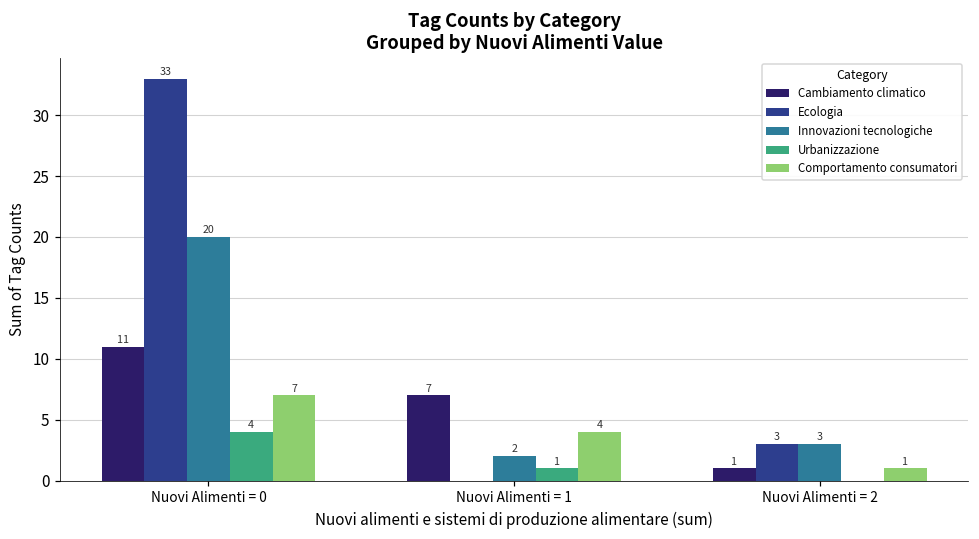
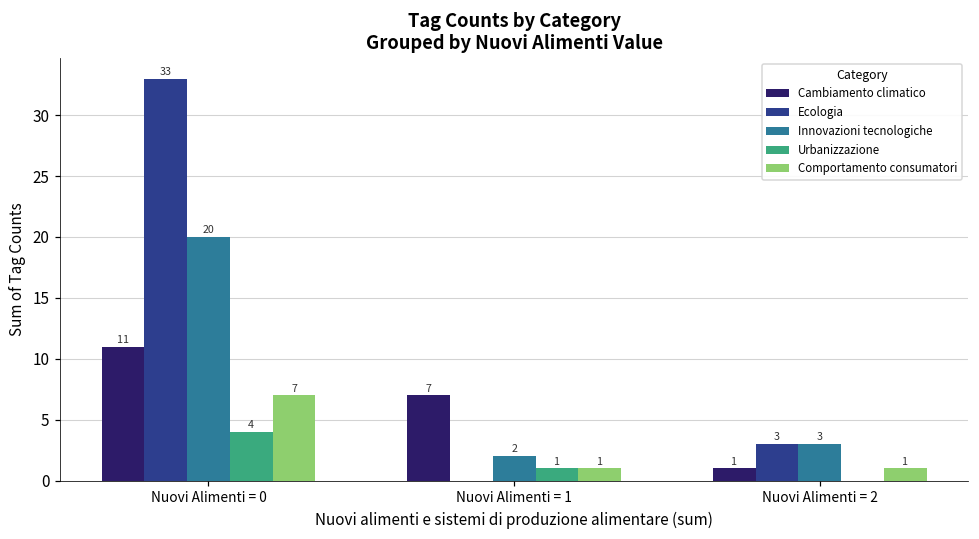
Comportamento consumatori, Nuovi Alimenti = 1: 4 -> 1
